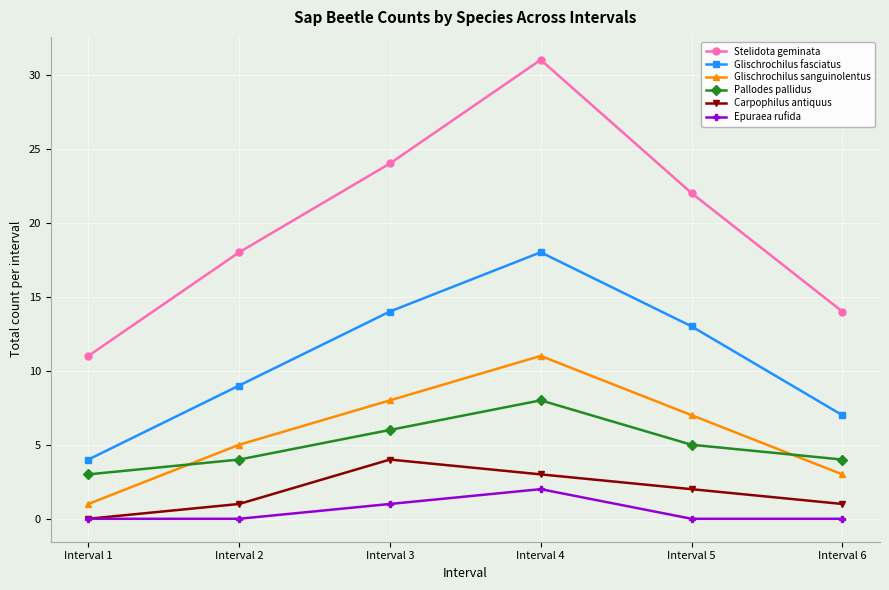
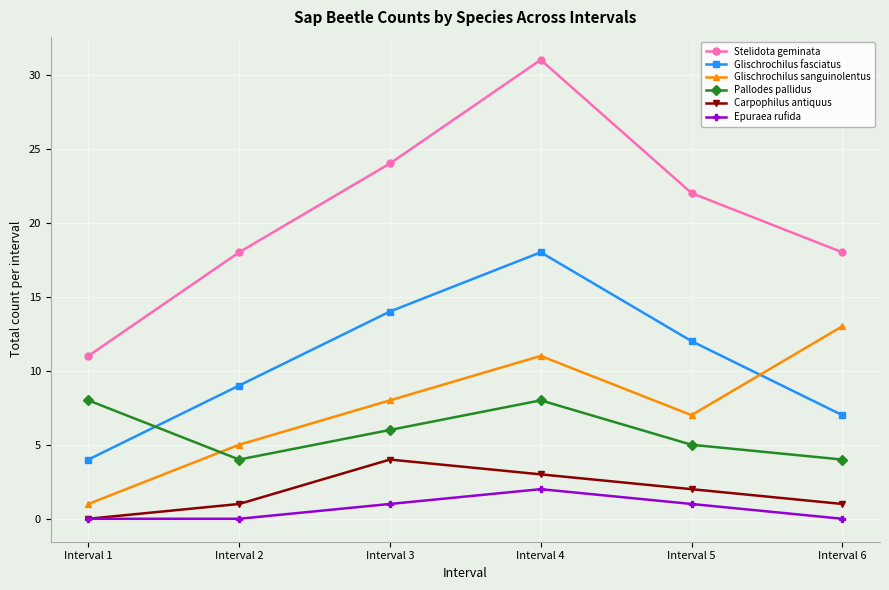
Pallodes pallidus, Interval 1: 3 -> 8
Glischrochilus fasciatus, Interval 5: 13 -> 12
Epuraea rufida, Interval 5: 0 -> 1
Stelidota geminata, Interval 6: 14 -> 18
Glischrochilus sanguinolentus, Interval 6: 3 -> 13
